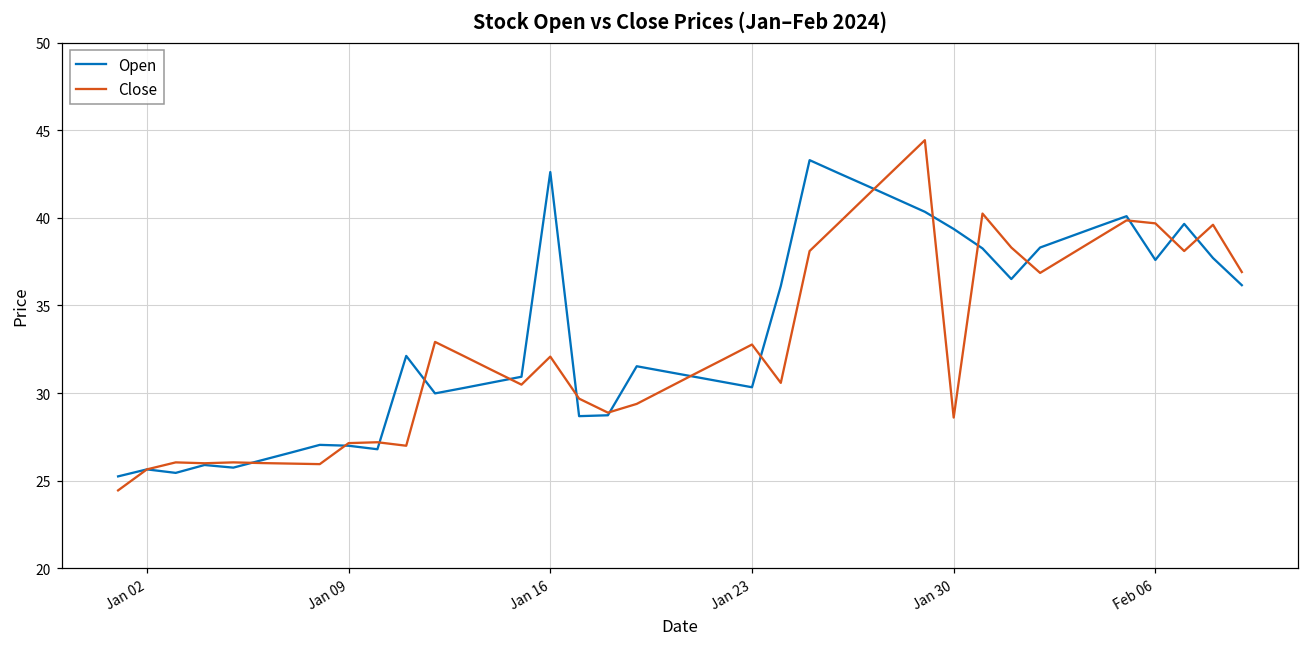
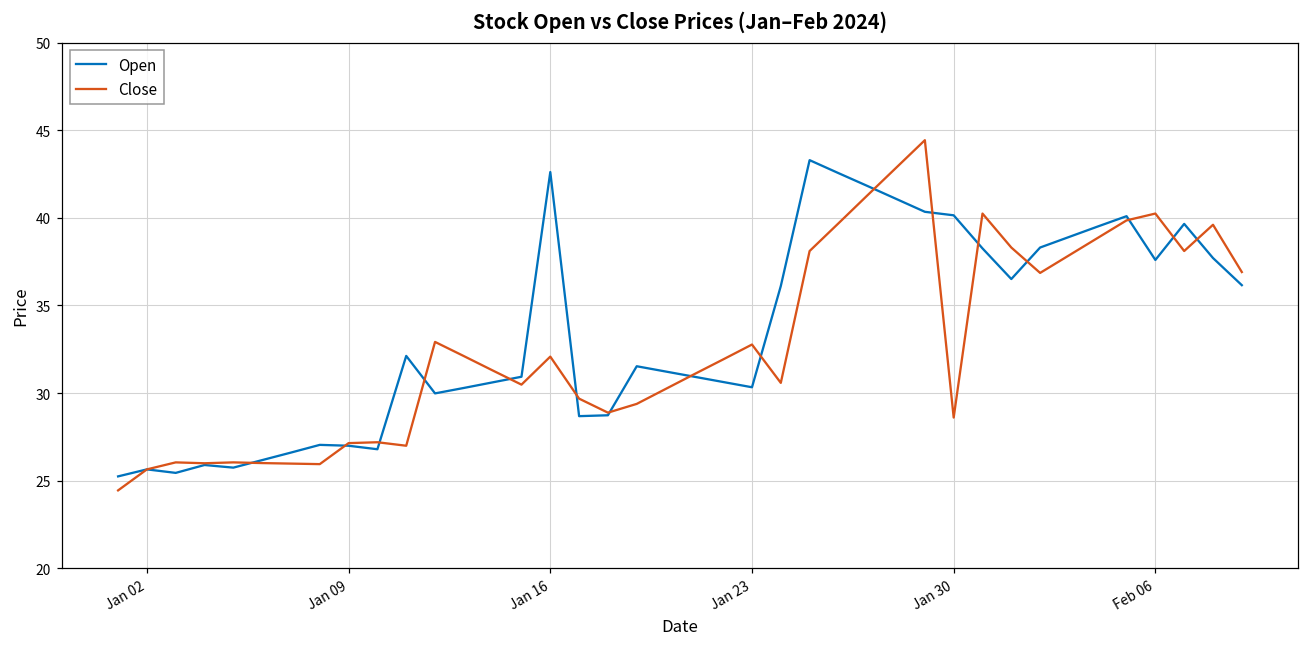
Open, Jan 30: 39.4 -> 40.2
Close, Feb 06: 39.7 -> 40.3
